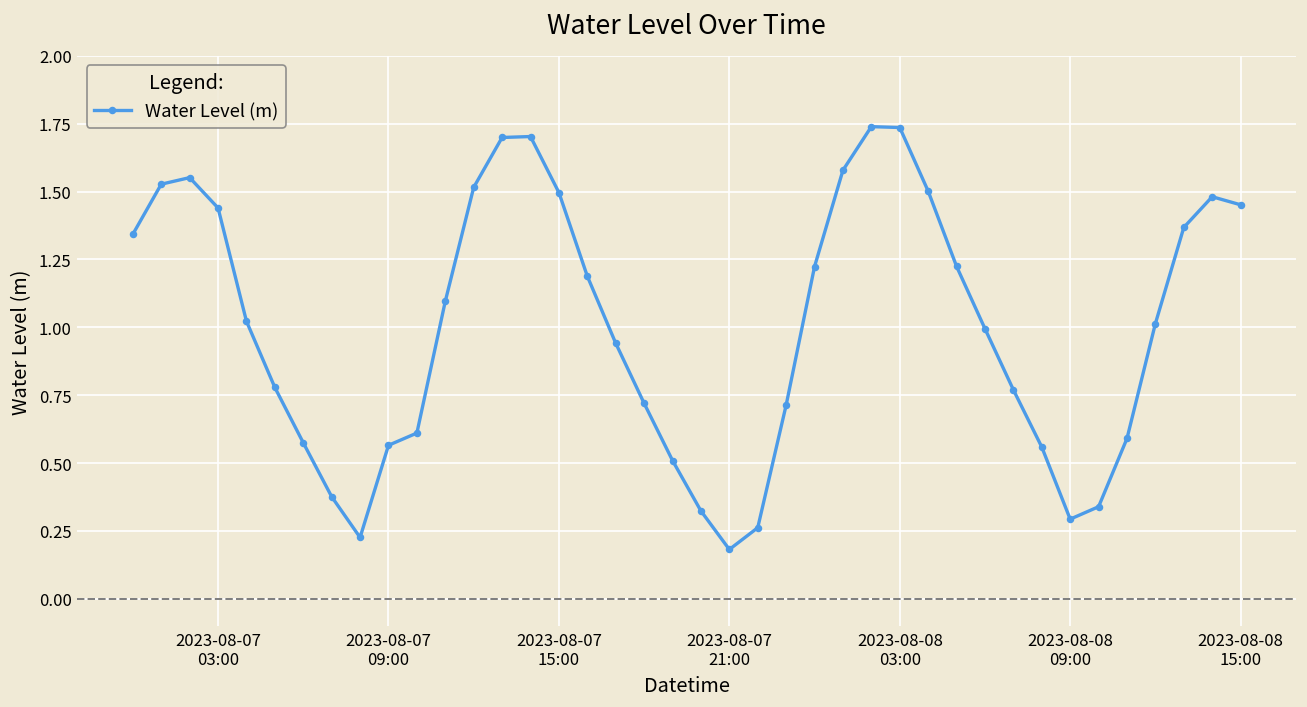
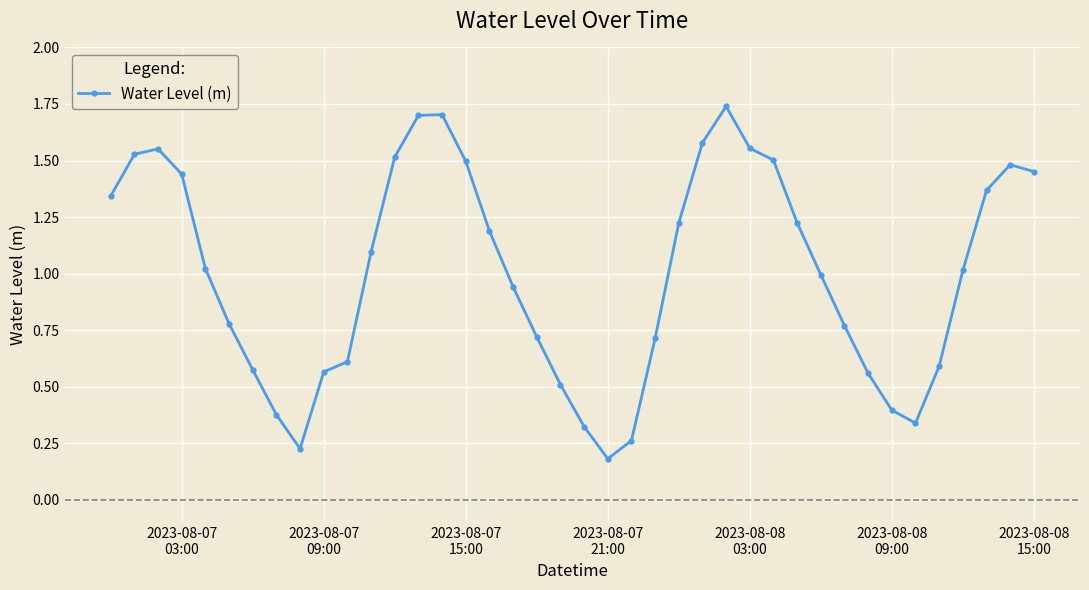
2023-08-08 03:00: 1.74 -> 1.55
2023-08-08 09:00: 0.29 -> 0.40
